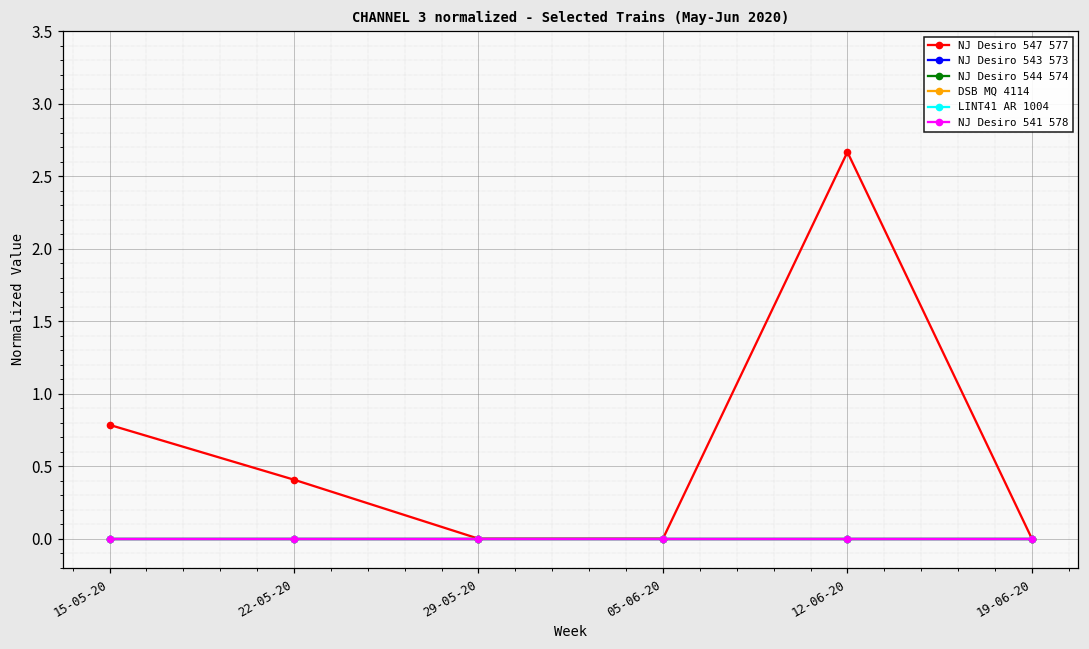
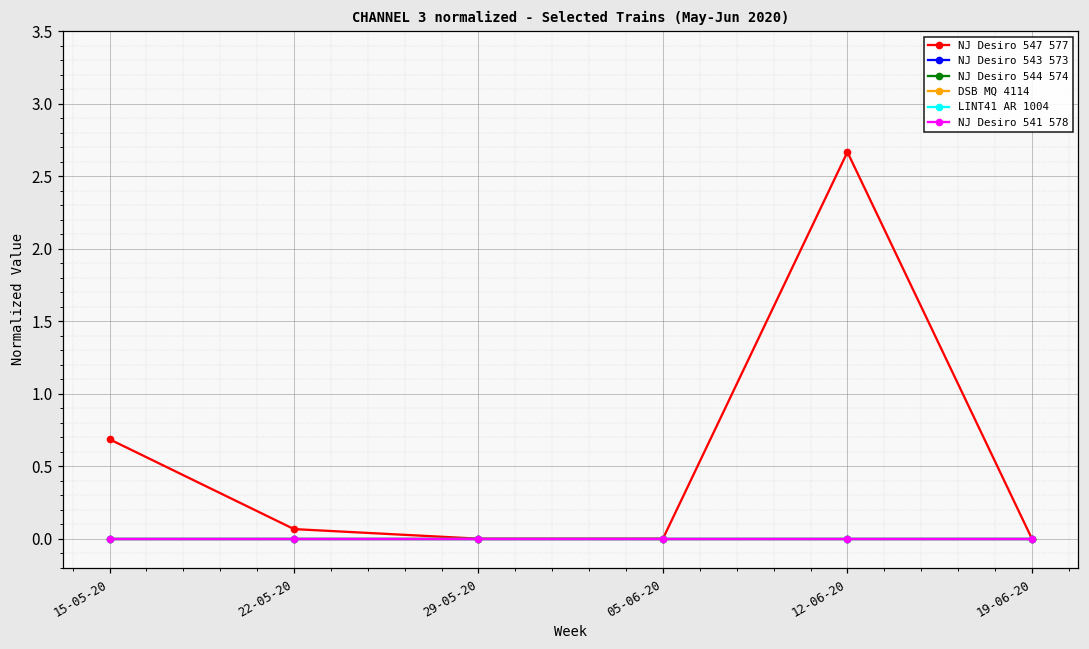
NJ Desiro 547 577, 15-05-20: 0.78 -> 0.69
NJ Desiro 547 577, 22-05-20: 0.41 -> 0.07
